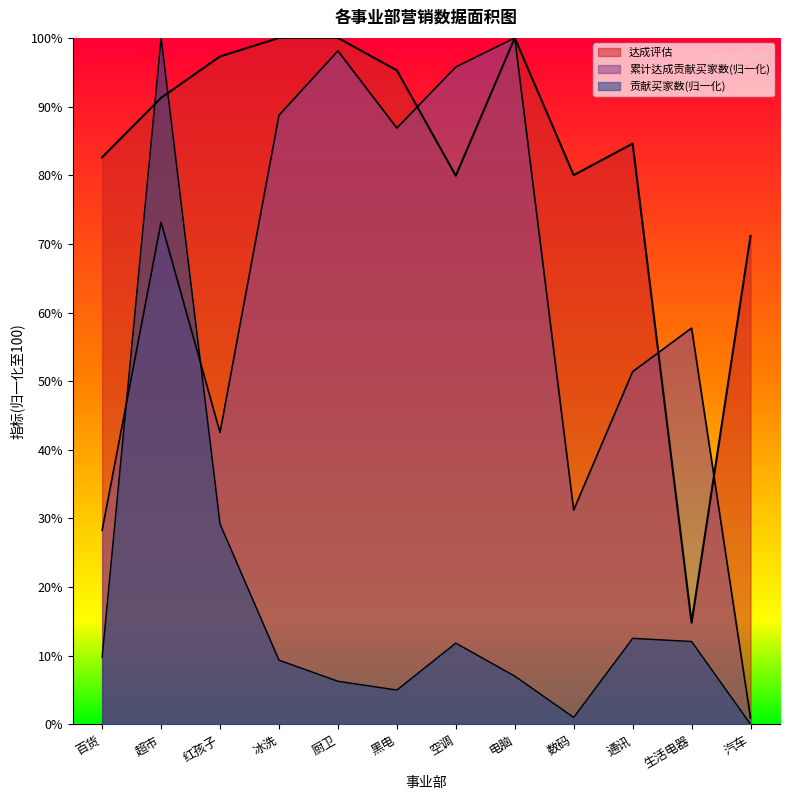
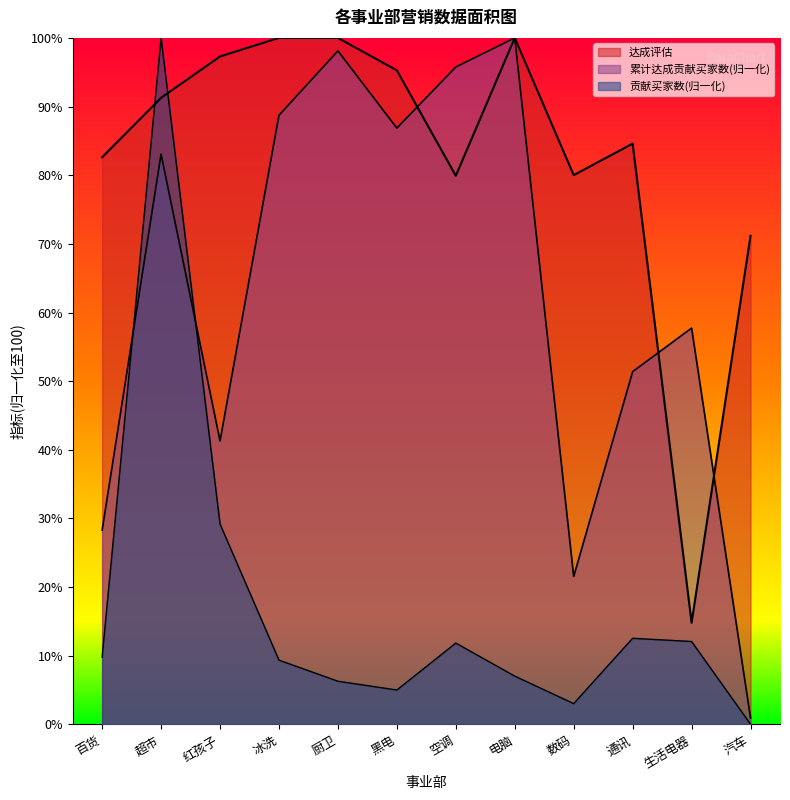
累计达成贡献买家数(归一化), 超市: 73% -> 83%
累计达成贡献买家数(归一化), 红孩子: 43% -> 41%
累计达成贡献买家数(归一化), 数码: 31% -> 22%
贡献买家数(归一化), 数码: 1% -> 3%
